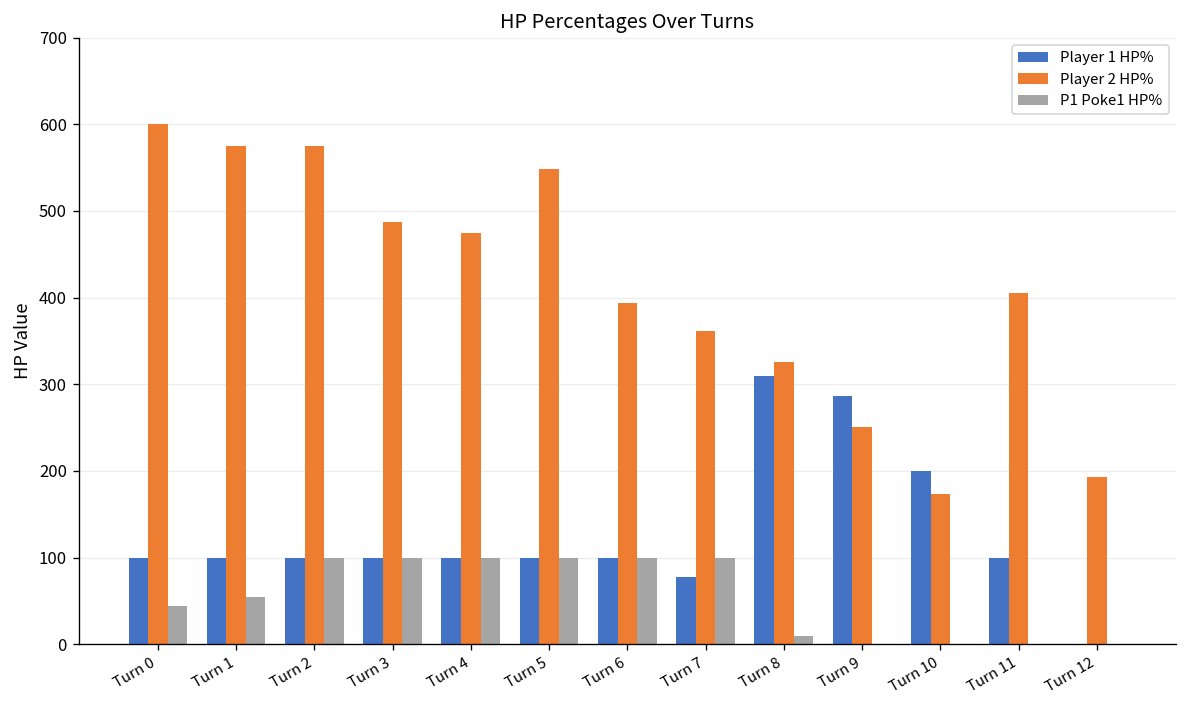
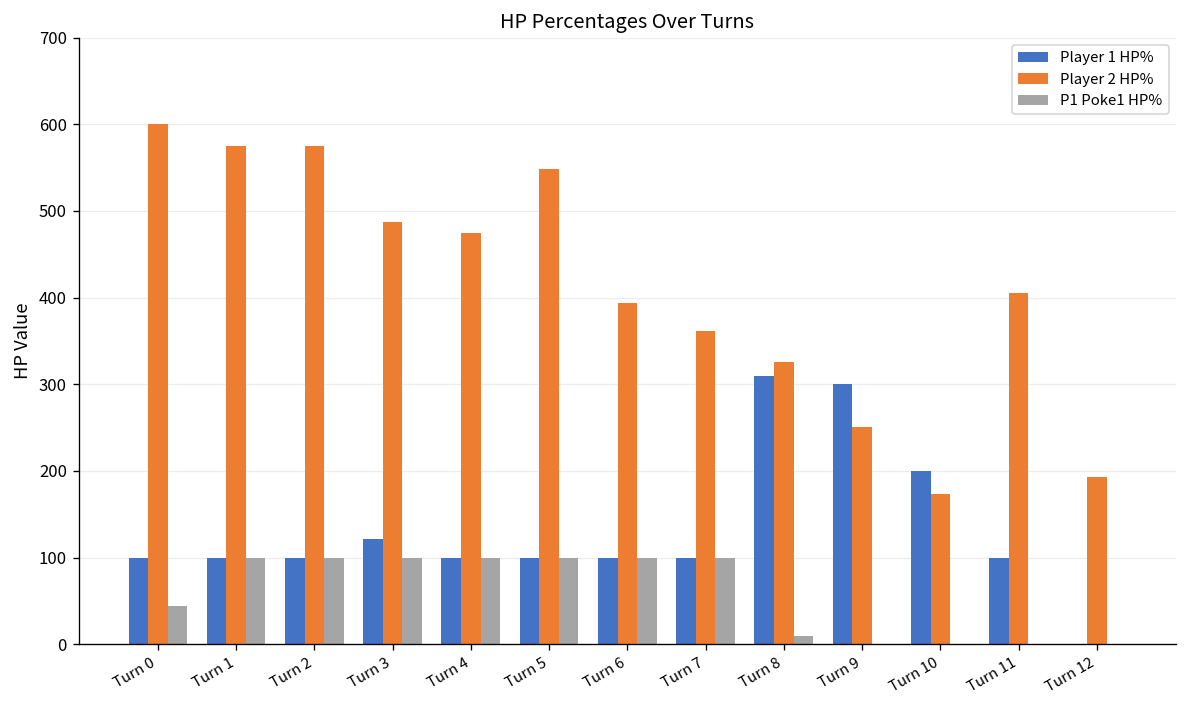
P1 Poke1 HP%, Turn 1: 60 -> 100
Player 1 HP%, Turn 3: 100 -> 120
Player 1 HP%, Turn 7: 80 -> 100
Player 1 HP%, Turn 9: 290 -> 300
